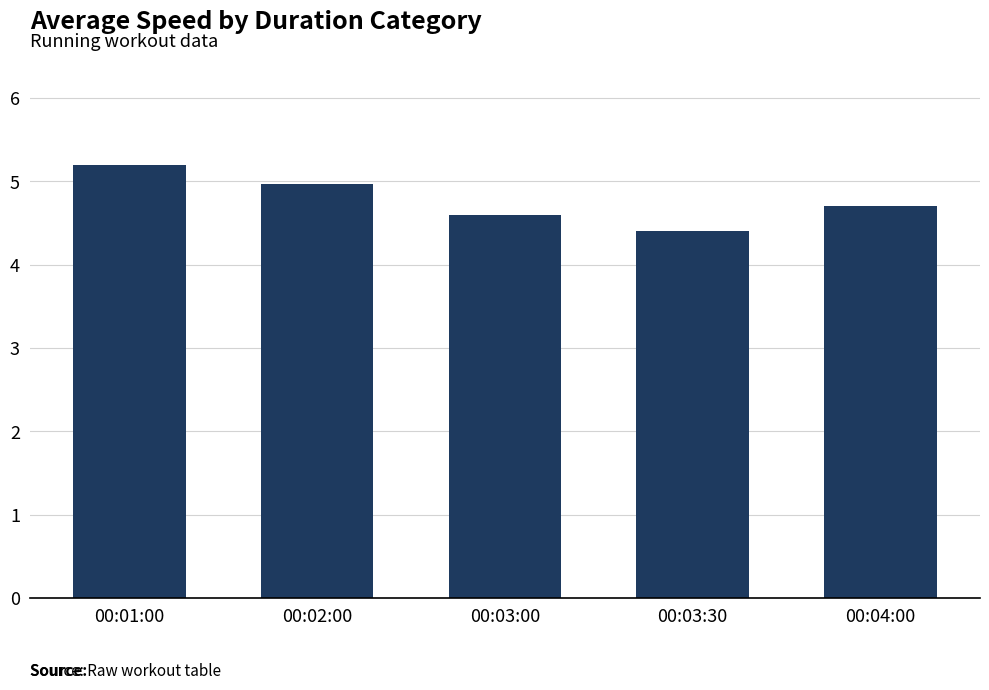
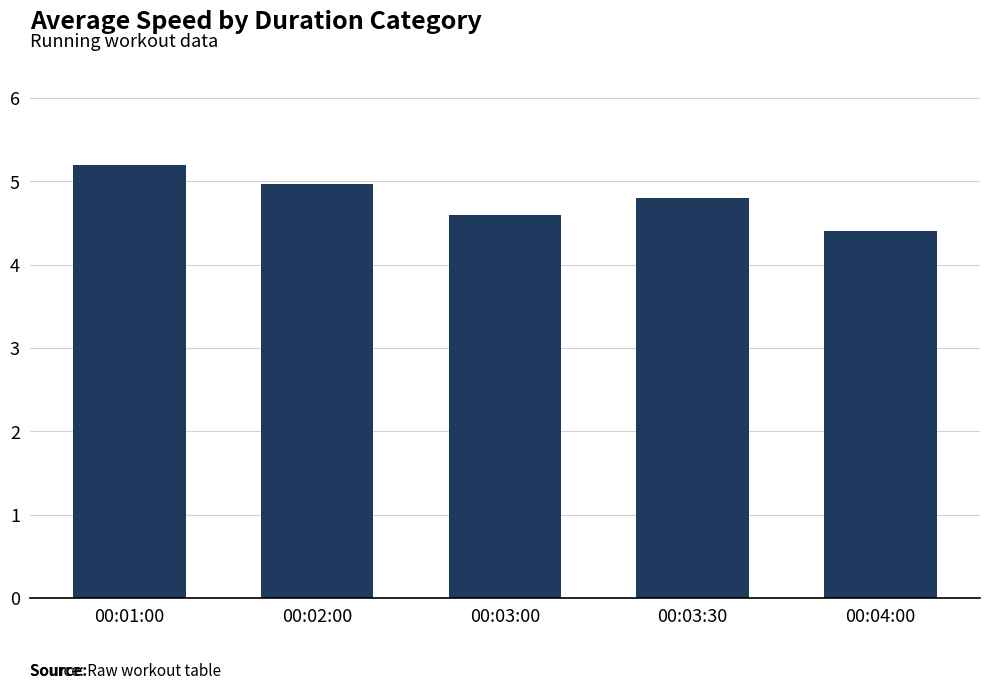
00:03:30: 4.4 -> 4.8
00:04:00: 4.7 -> 4.4
